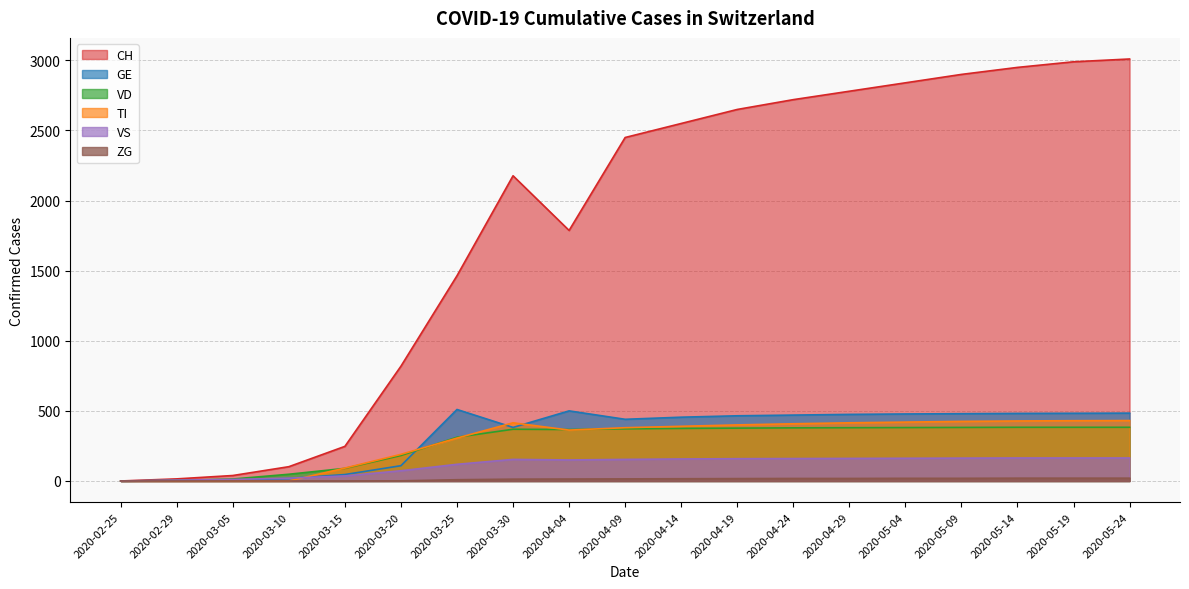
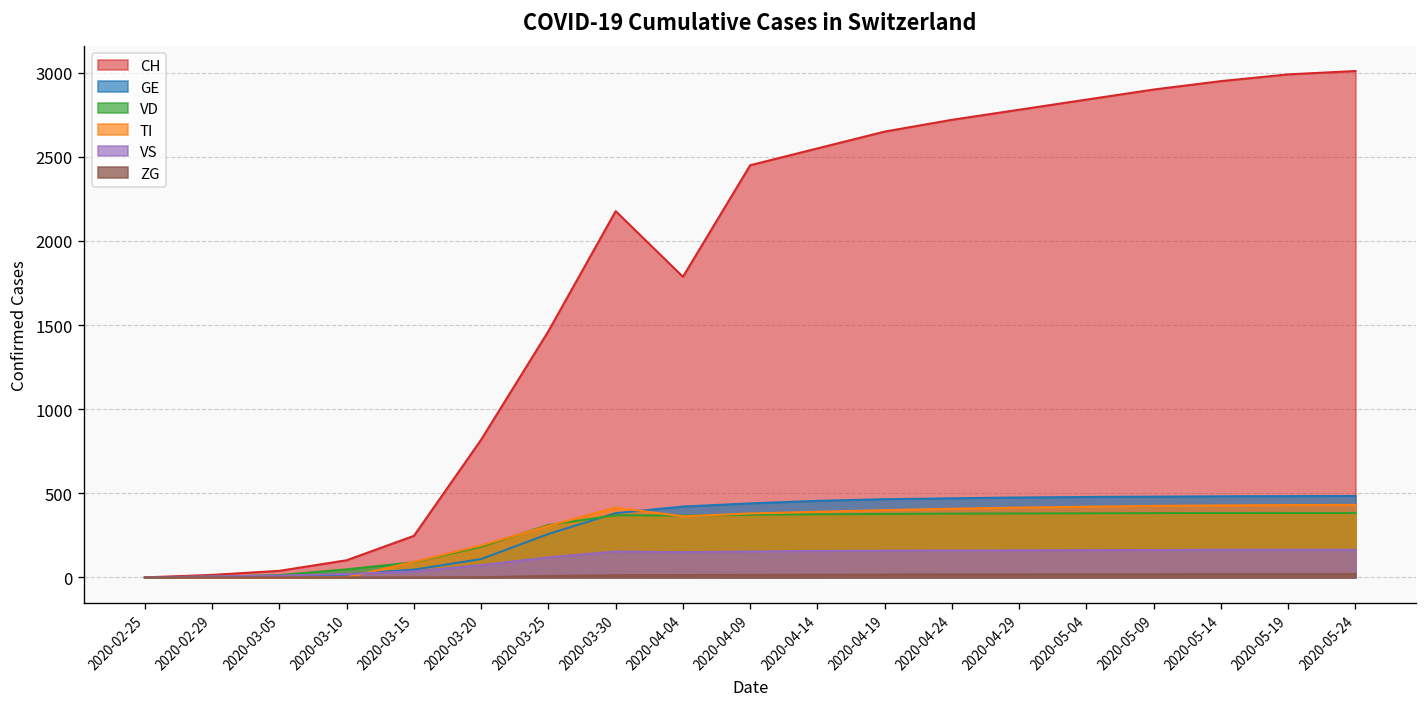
GE, 2020-03-25: 510 -> 260
GE, 2020-04-04: 500 -> 420
